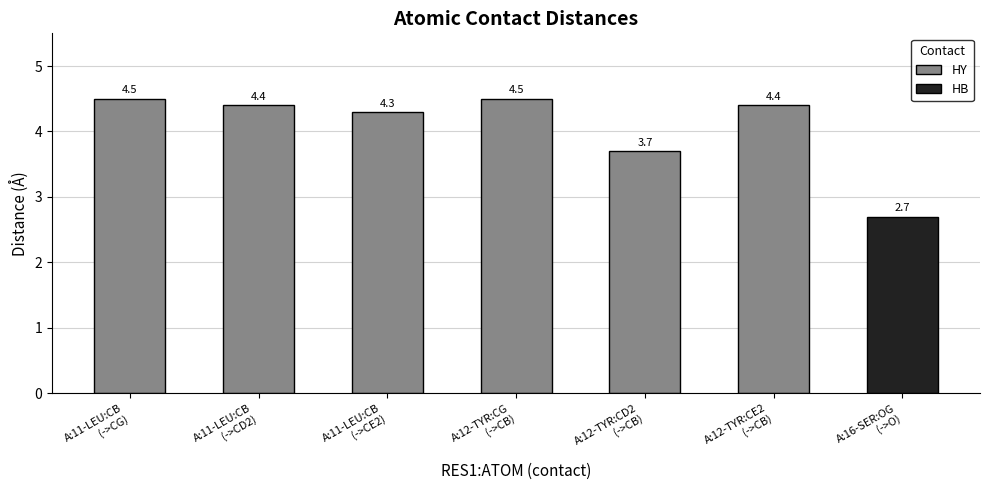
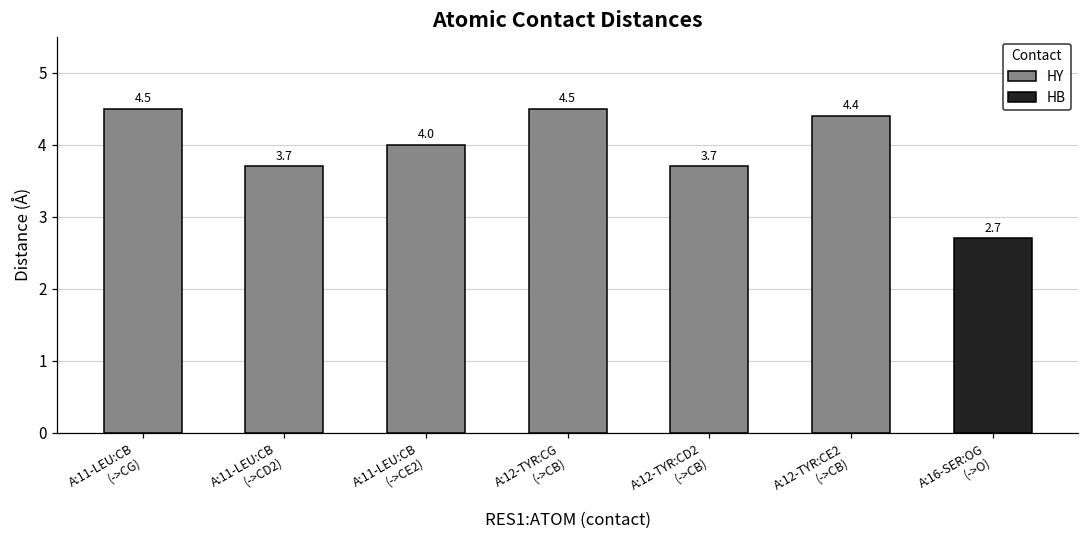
HY, A:11-LEU:CB (->CD2): 4.4 -> 3.7
HY, A:11-LEU:CB (->CE2): 4.3 -> 4.0
